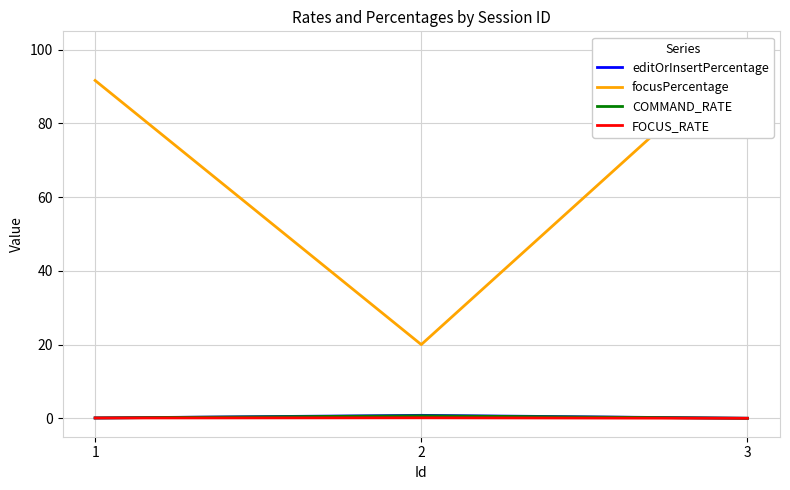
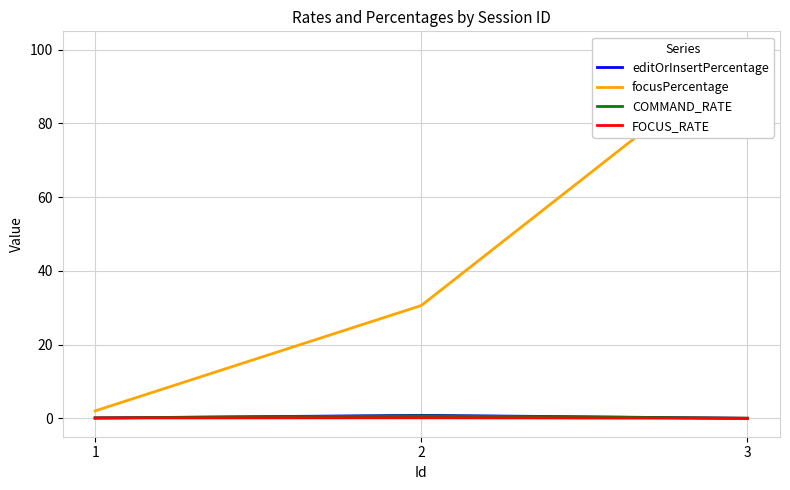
focusPercentage, 1: 92 -> 2
focusPercentage, 2: 20 -> 31
